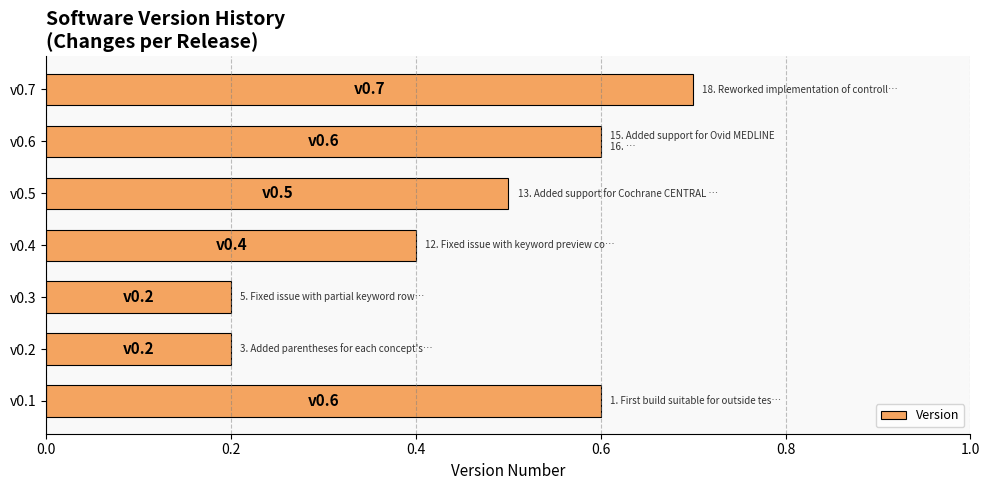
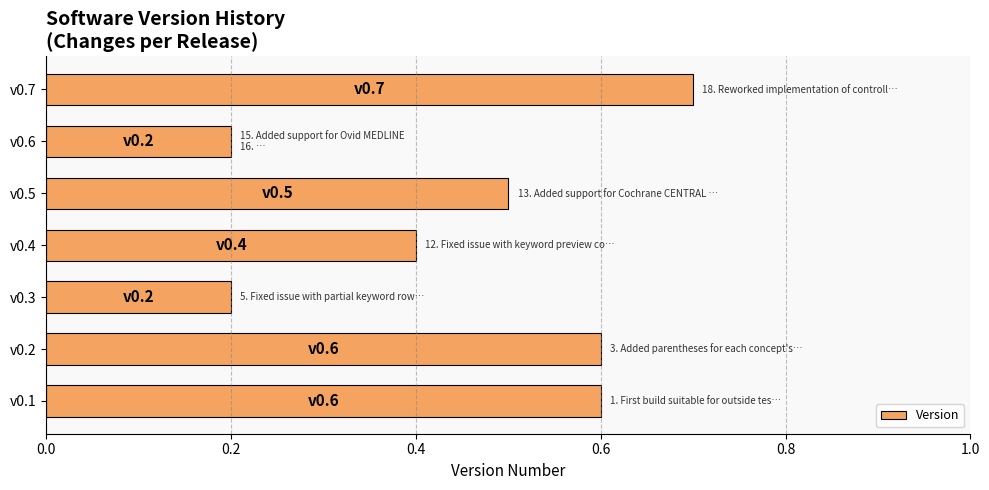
v0.6: 0.6 -> 0.2
v0.2: 0.2 -> 0.6
